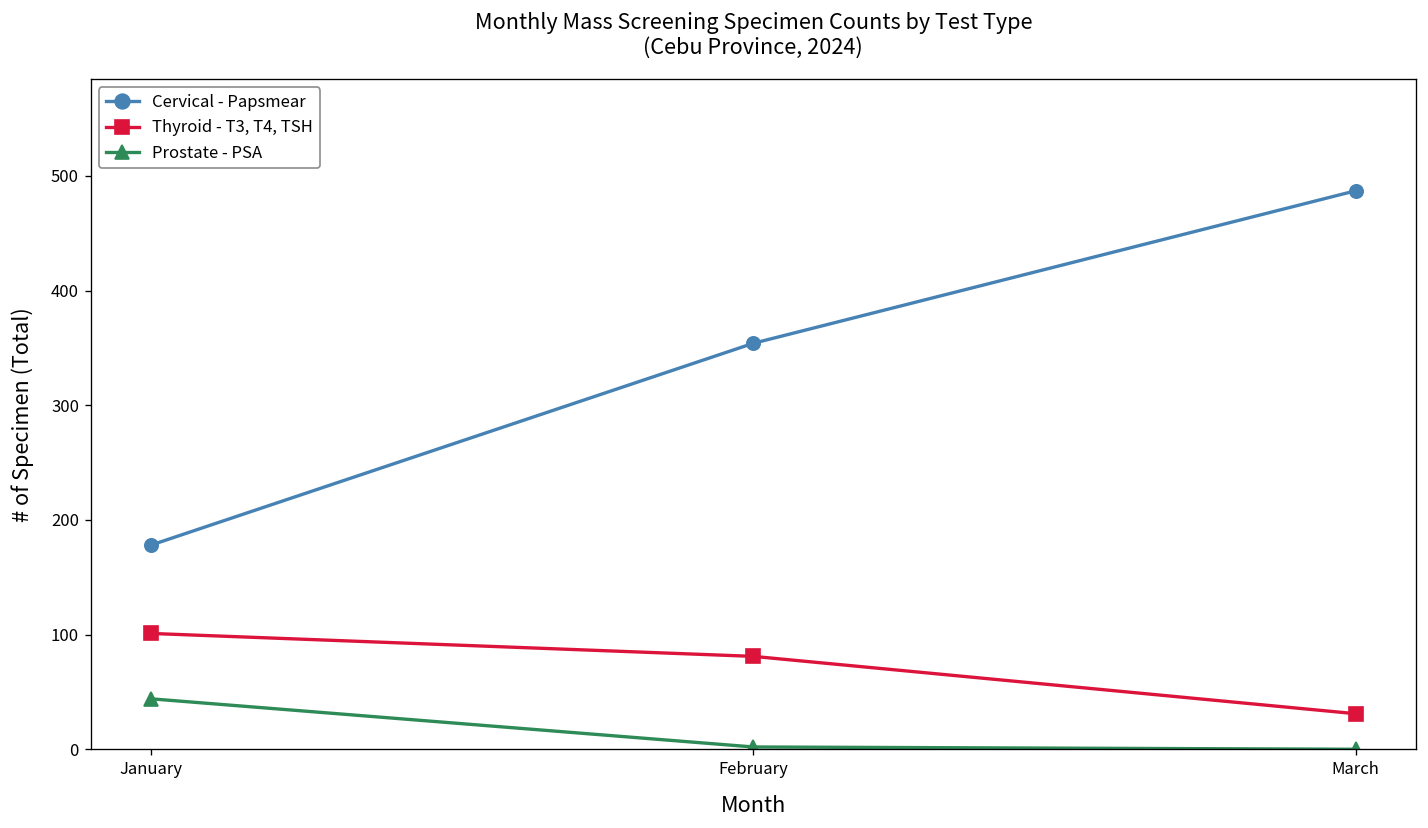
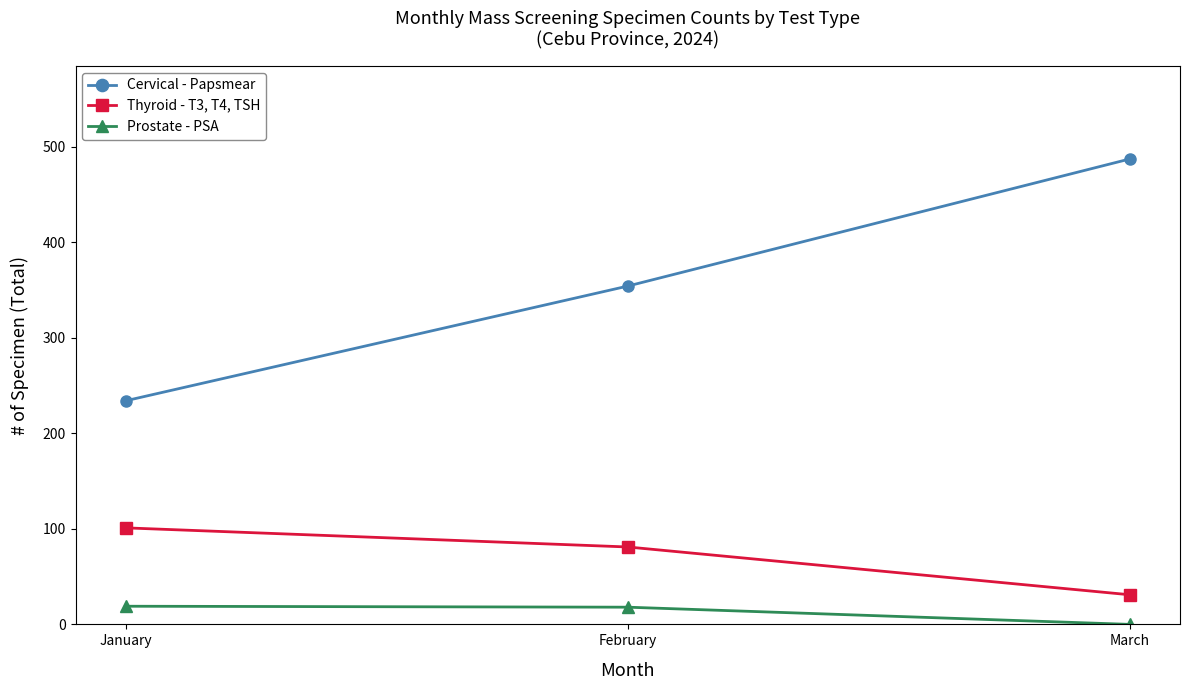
Cervical - Papsmear, January: 180 -> 230
Prostate - PSA, January: 40 -> 20
Prostate - PSA, February: 0 -> 20
